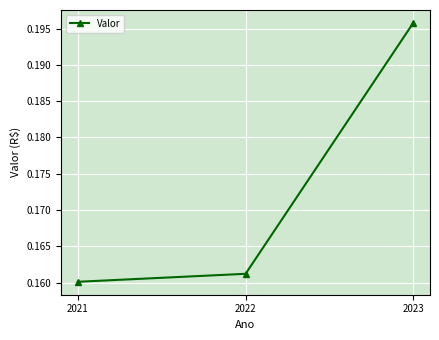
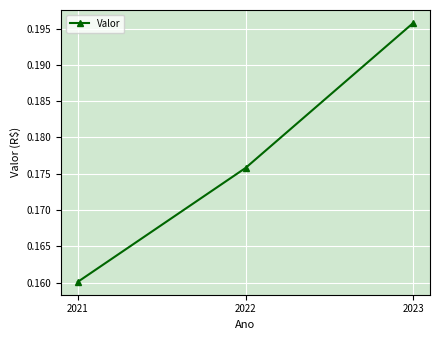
2022: 0.161 -> 0.176
